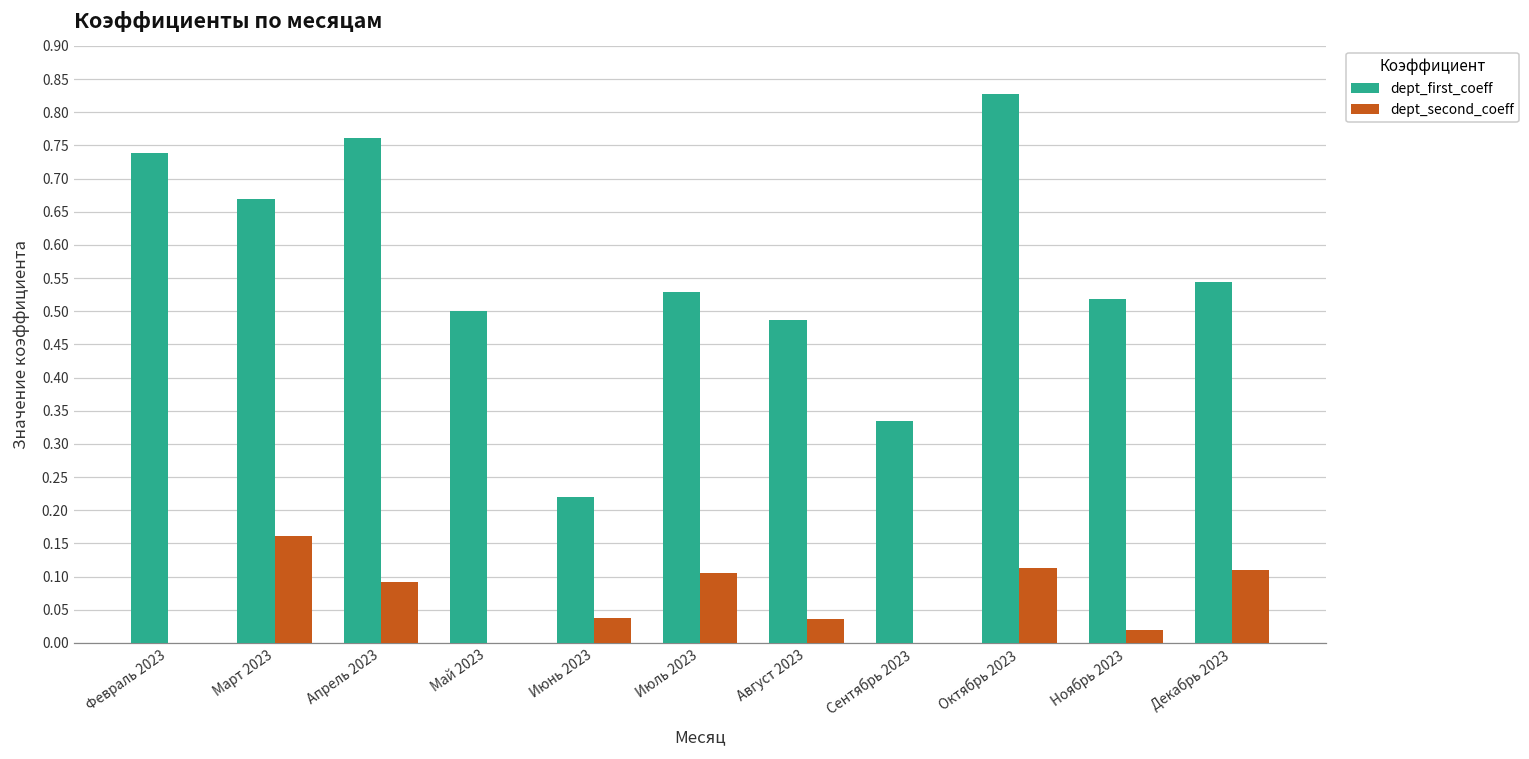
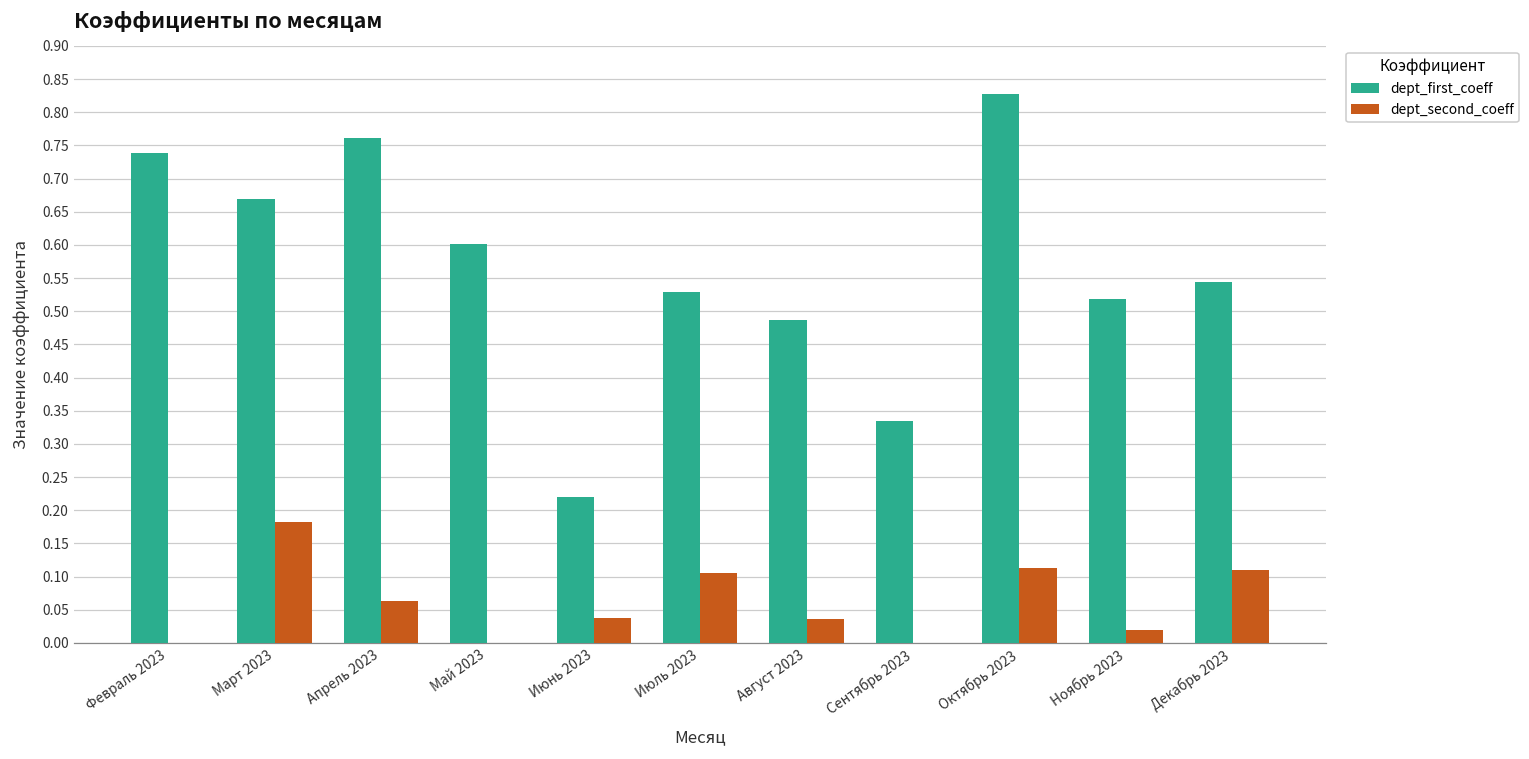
dept_second_coeff, Март 2023: 0.16 -> 0.18
dept_second_coeff, Апрель 2023: 0.09 -> 0.06
dept_first_coeff, Май 2023: 0.50 -> 0.60
